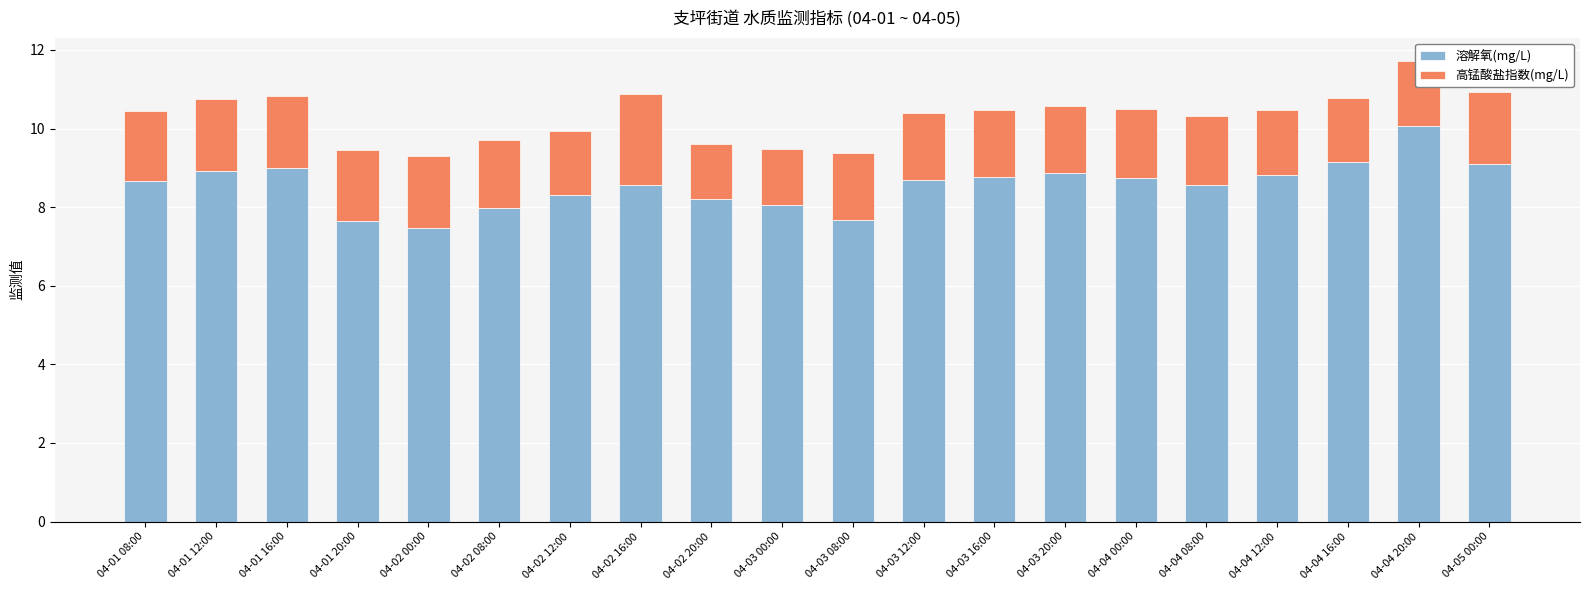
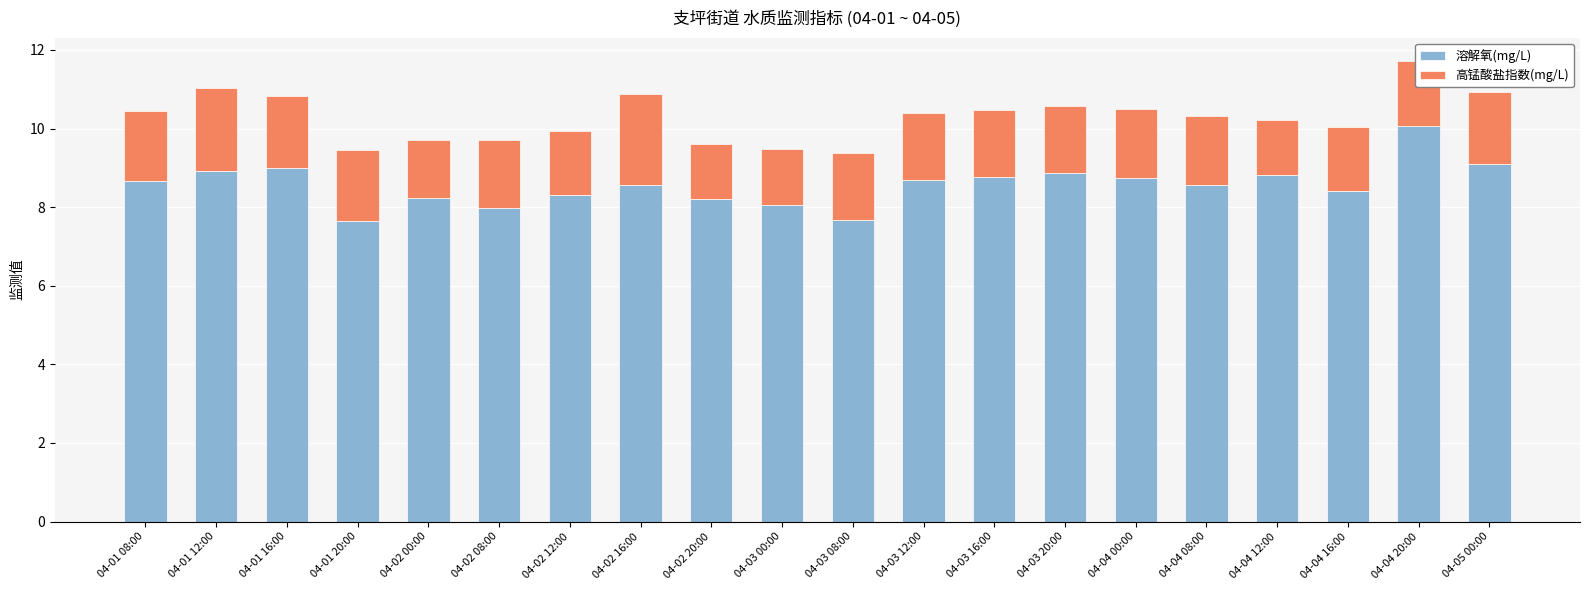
高锰酸盐指数(mg/L), 04-01 12:00: 1.8 -> 2.1
溶解氧(mg/L), 04-02 00:00: 7.5 -> 8.2
高锰酸盐指数(mg/L), 04-02 00:00: 1.8 -> 1.5
高锰酸盐指数(mg/L), 04-04 12:00: 1.6 -> 1.4
溶解氧(mg/L), 04-04 16:00: 9.1 -> 8.4
